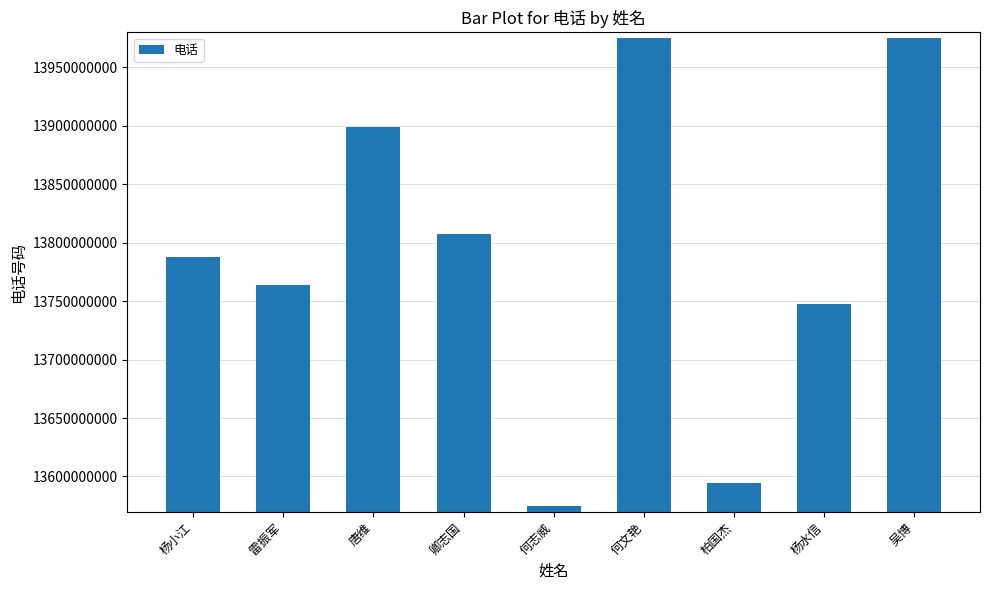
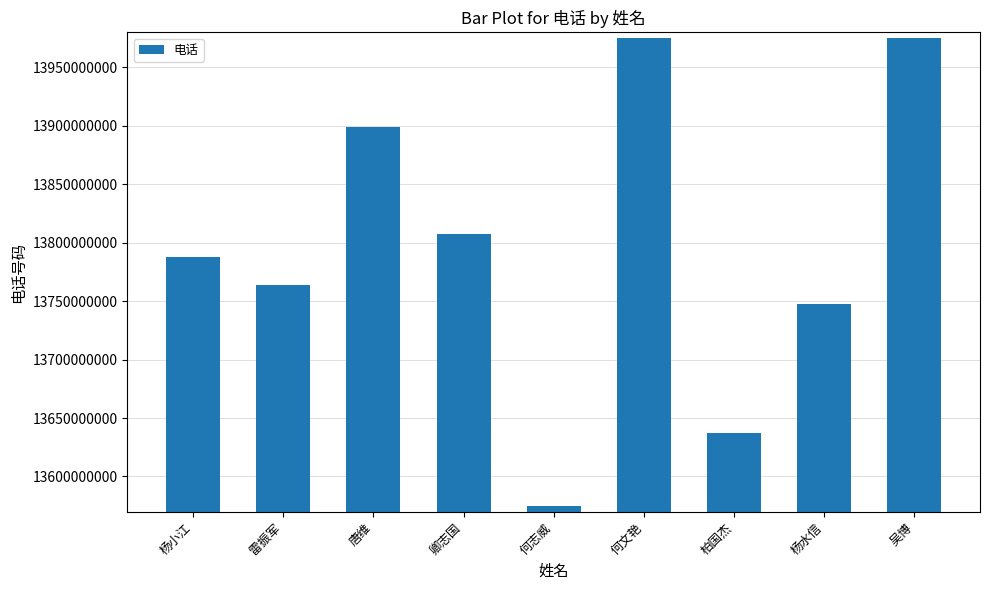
柏国杰: 13594000000 -> 13637000000
